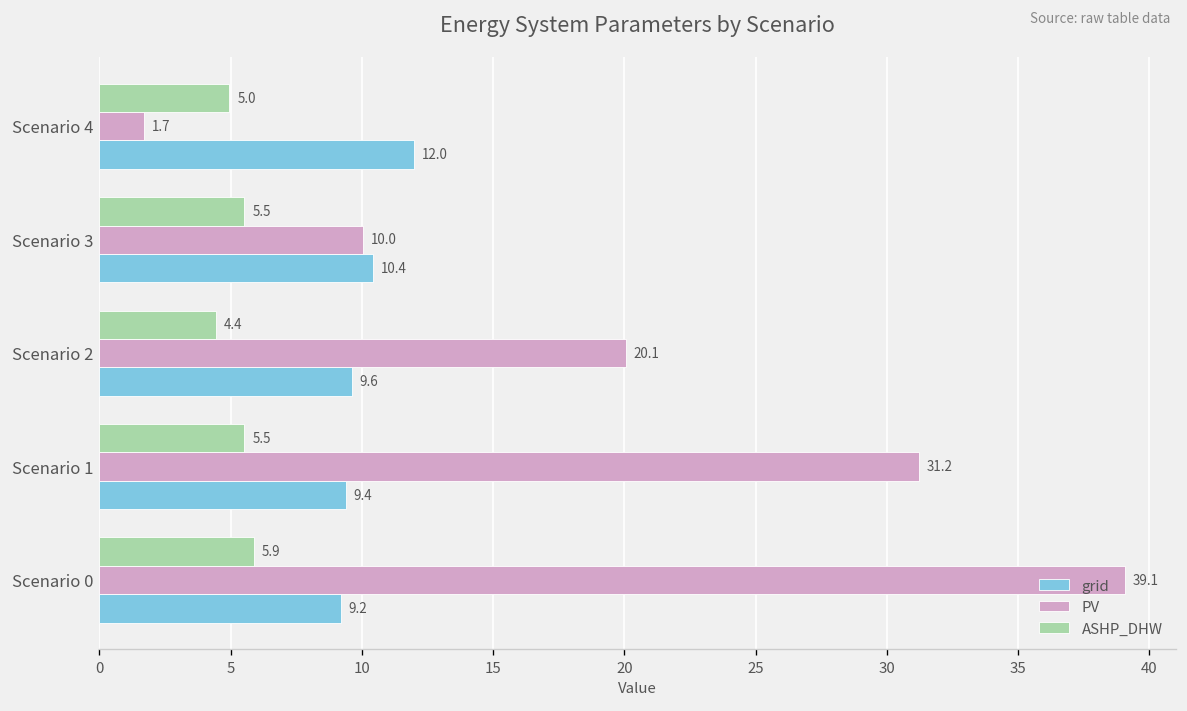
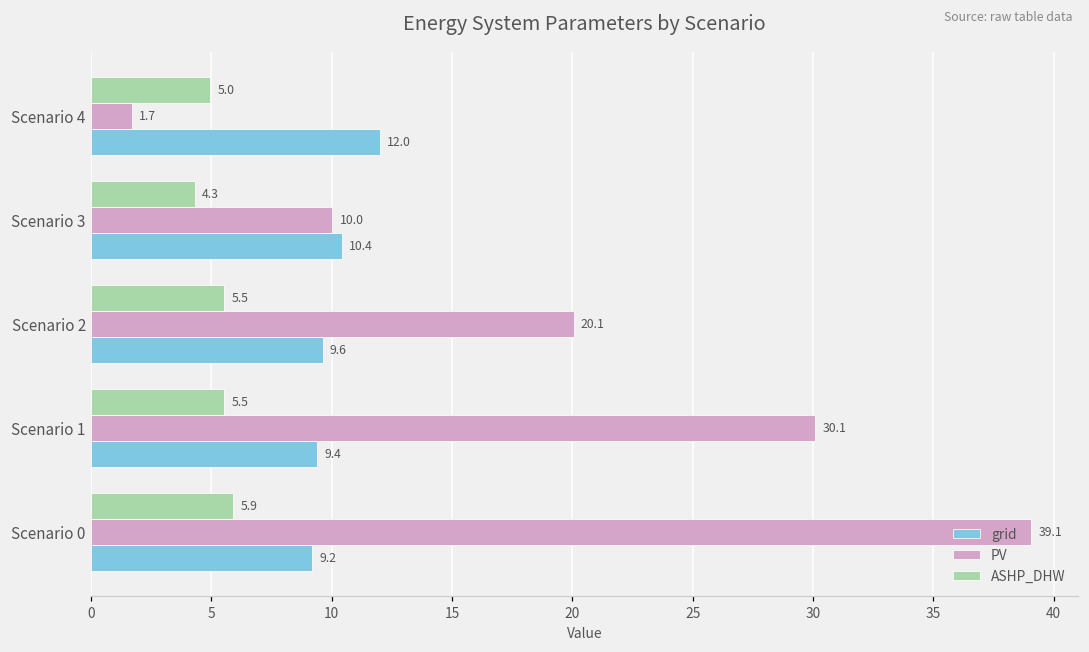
ASHP_DHW, Scenario 3: 5.5 -> 4.3
ASHP_DHW, Scenario 2: 4.4 -> 5.5
PV, Scenario 1: 31.2 -> 30.1
